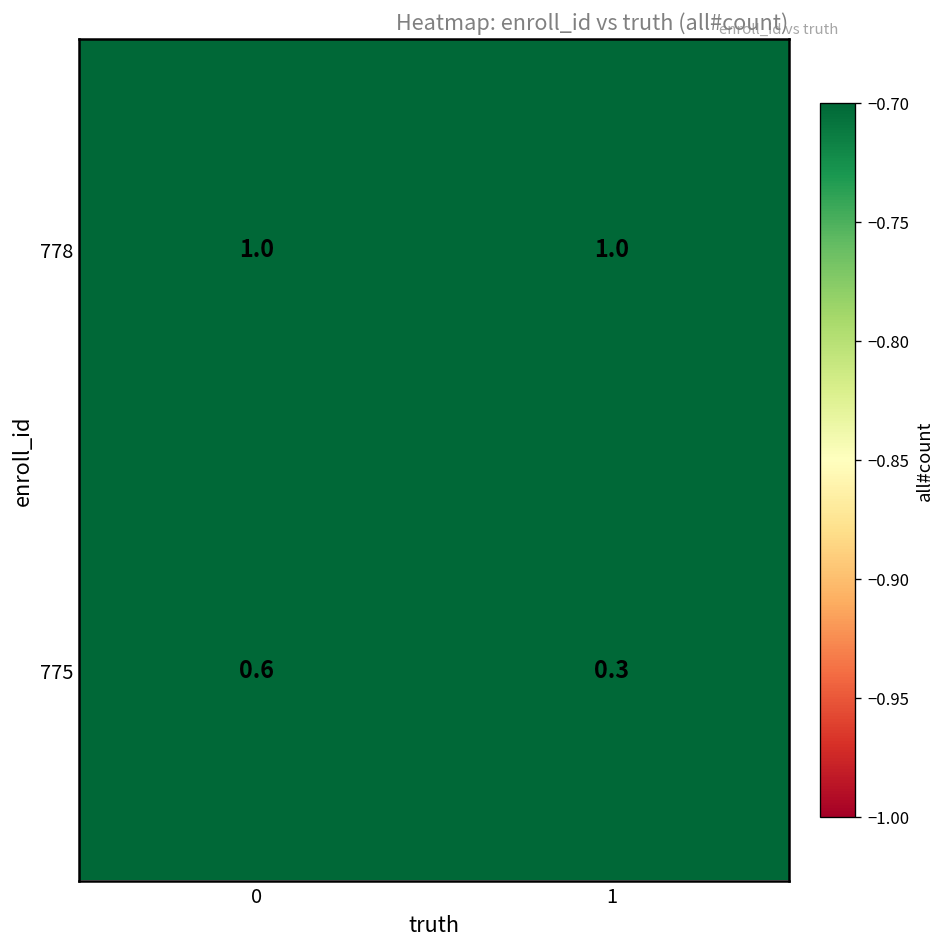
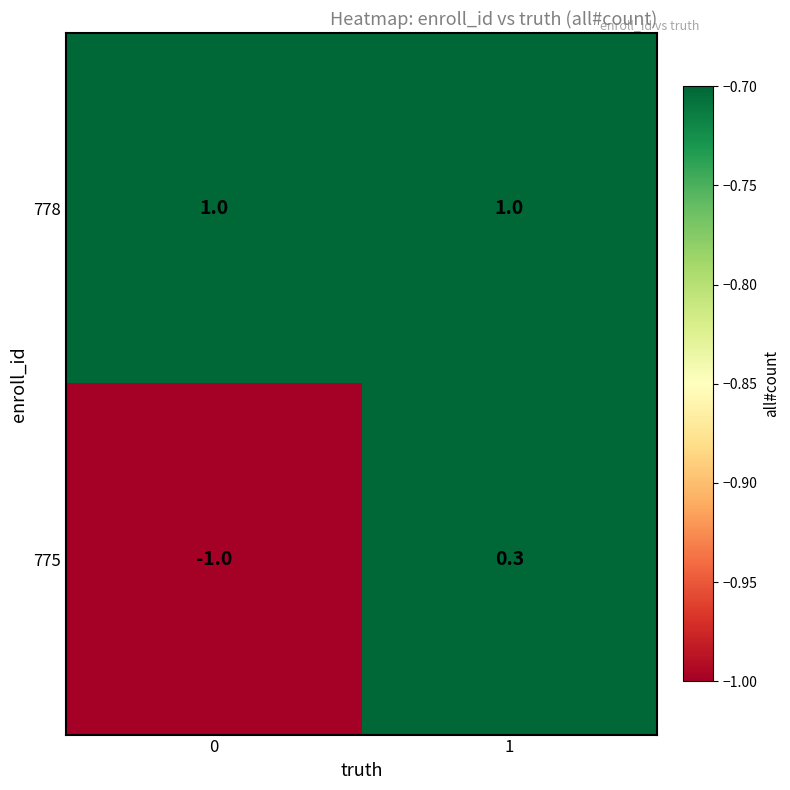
775, 0: 0.6 -> -1.0
